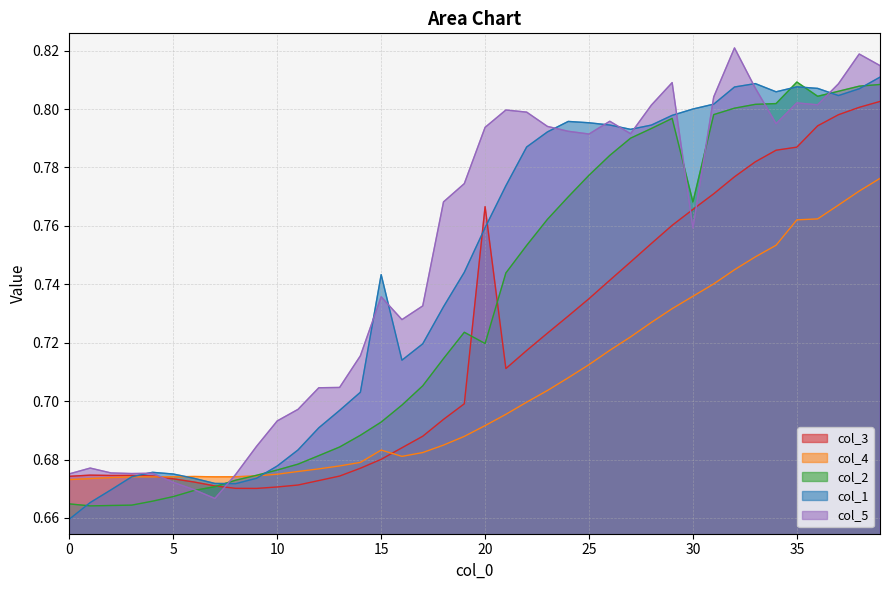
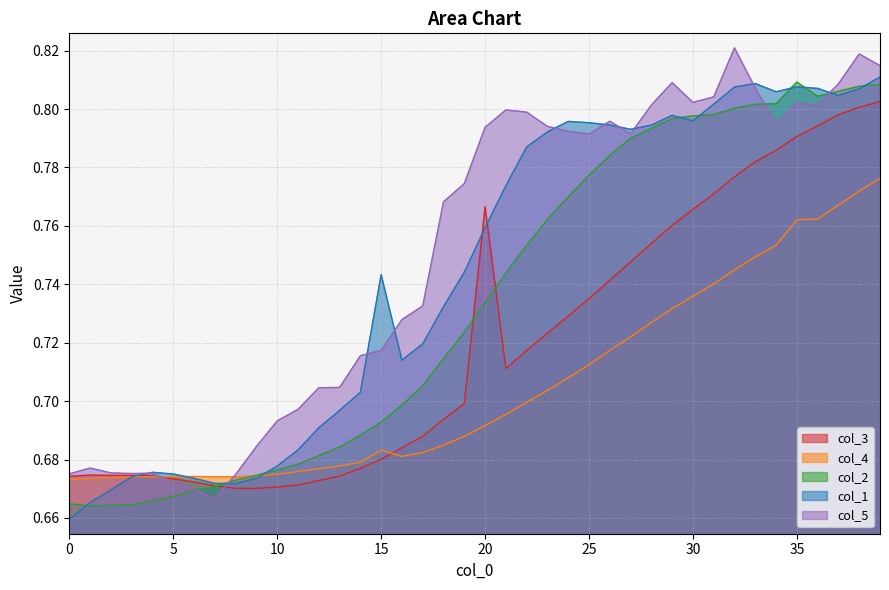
col_5, 15: 0.736 -> 0.717
col_2, 20: 0.720 -> 0.734
col_2, 30: 0.768 -> 0.798
col_1, 30: 0.800 -> 0.796
col_5, 30: 0.759 -> 0.802
col_3, 35: 0.787 -> 0.791
